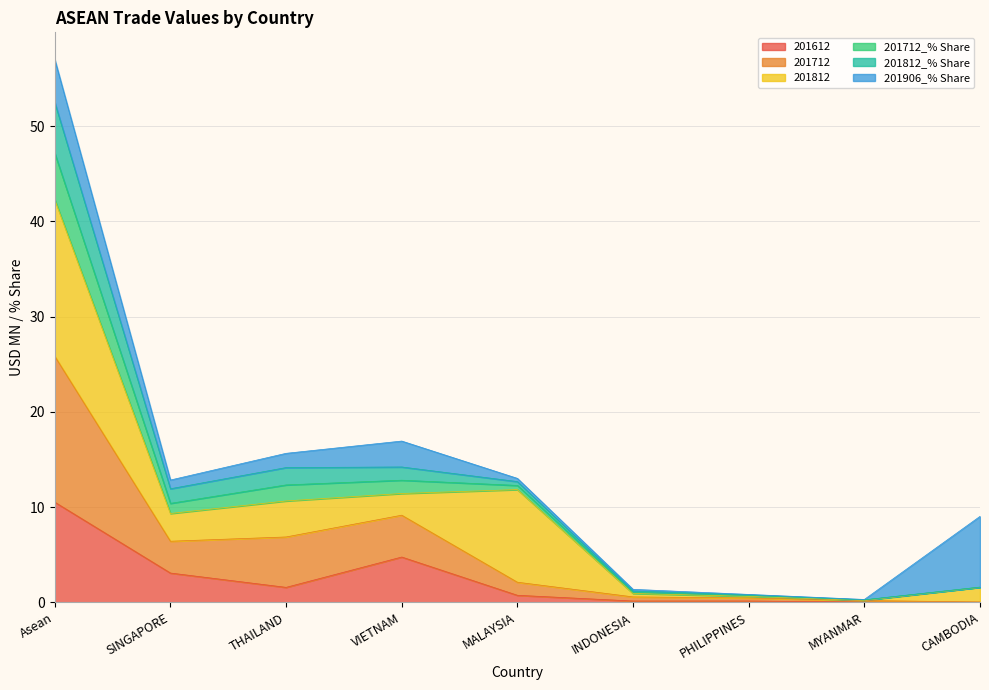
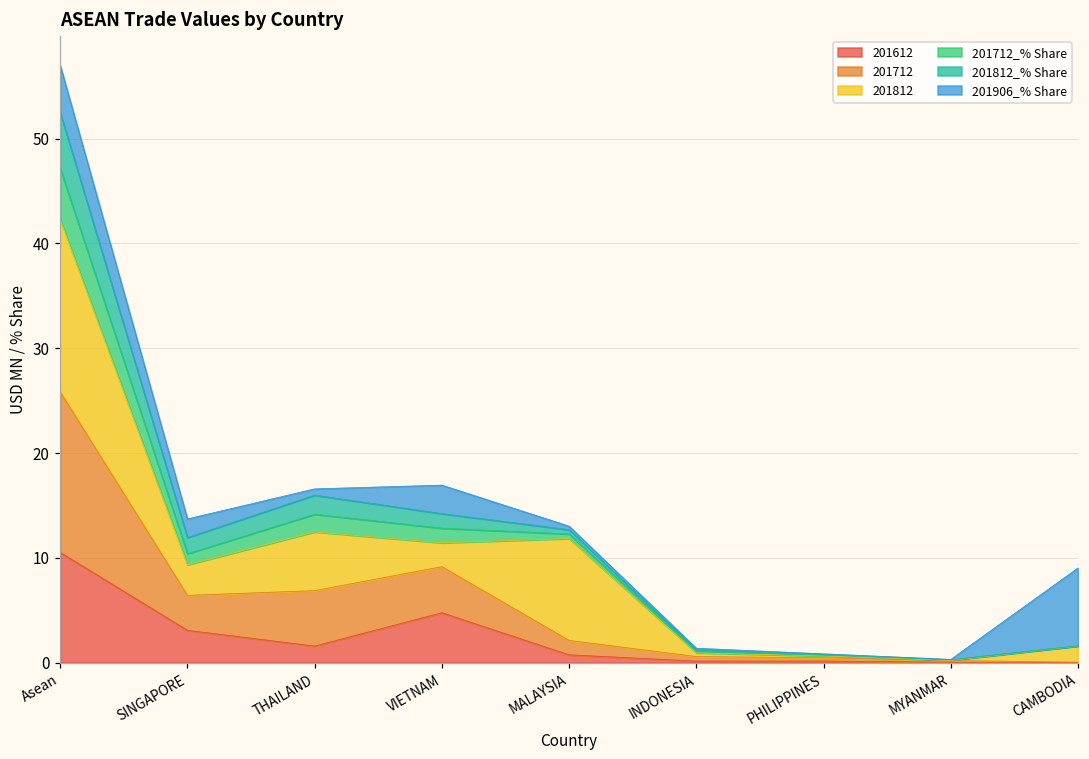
201906_% Share, SINGAPORE: 1 -> 2
201812, THAILAND: 4 -> 6
201906_% Share, THAILAND: 1.5 -> 0.6
